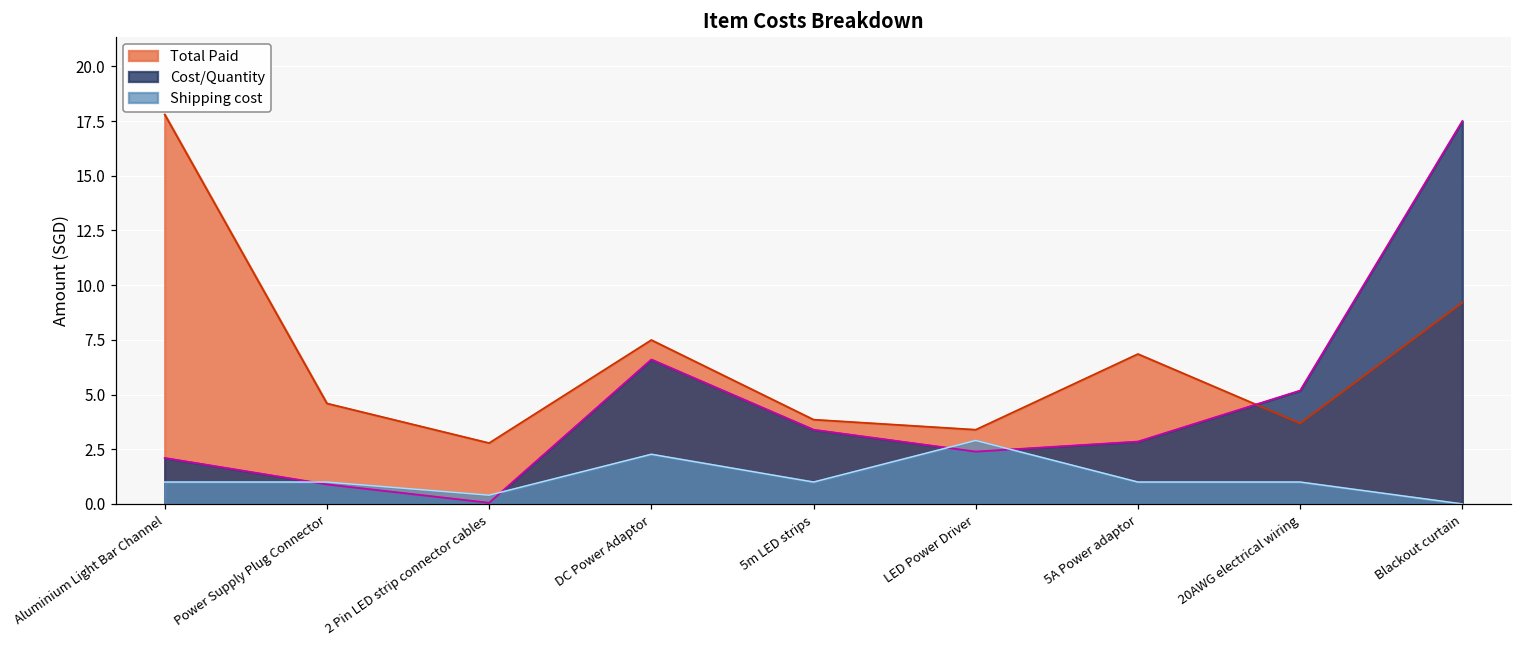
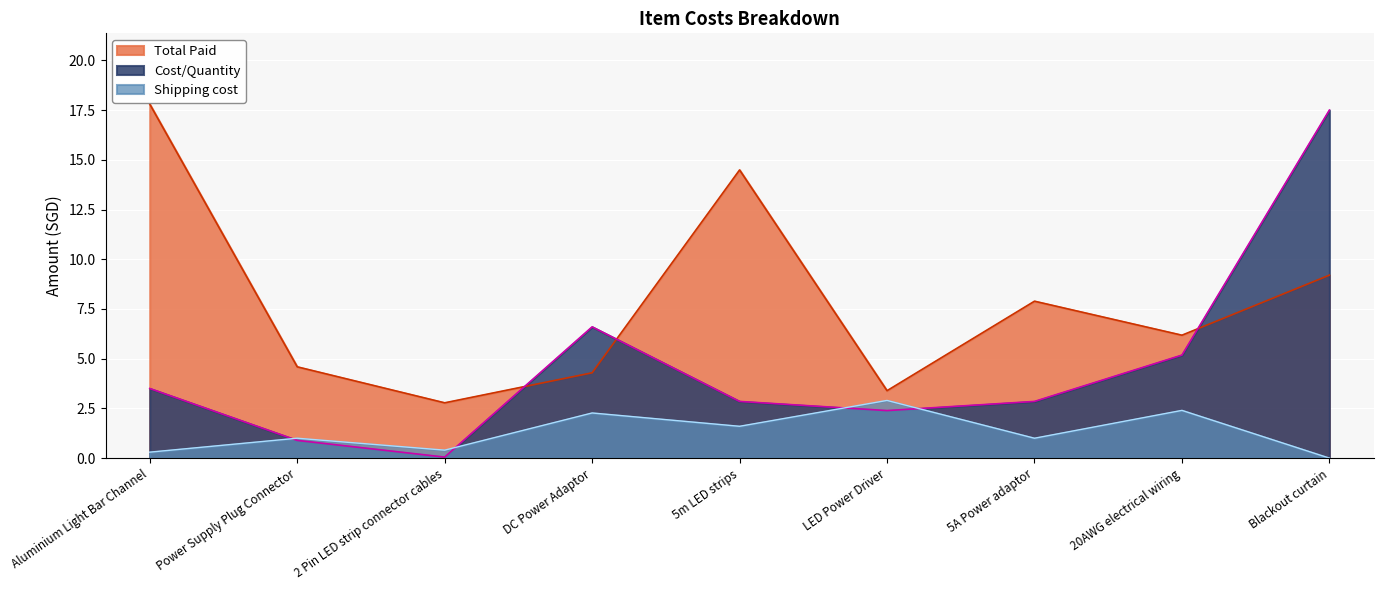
Cost/Quantity, Aluminium Light Bar Channel: 2.1 -> 3.5
Shipping cost, Aluminium Light Bar Channel: 1.0 -> 0.3
Total Paid, DC Power Adaptor: 7.5 -> 4.3
Total Paid, 5m LED strips: 3.9 -> 14.5
Cost/Quantity, 5m LED strips: 3.4 -> 2.9
Shipping cost, 5m LED strips: 1.0 -> 1.6
Total Paid, 5A Power adaptor: 6.9 -> 7.9
Total Paid, 20AWG electrical wiring: 3.7 -> 6.2
Shipping cost, 20AWG electrical wiring: 1.0 -> 2.4
